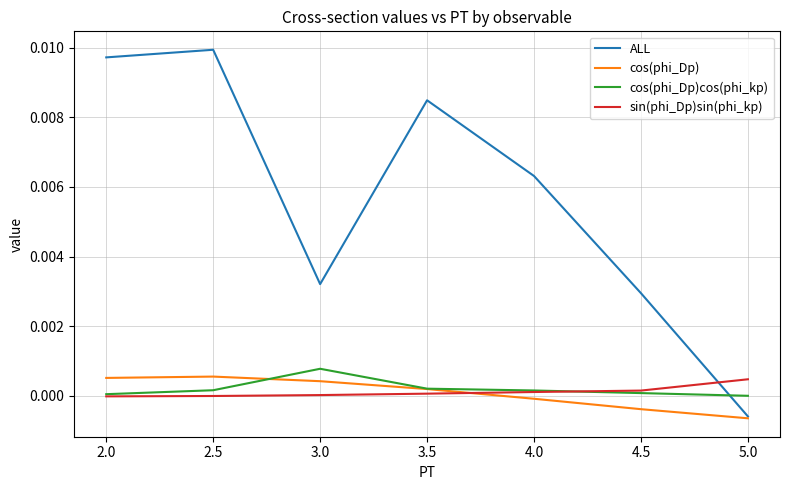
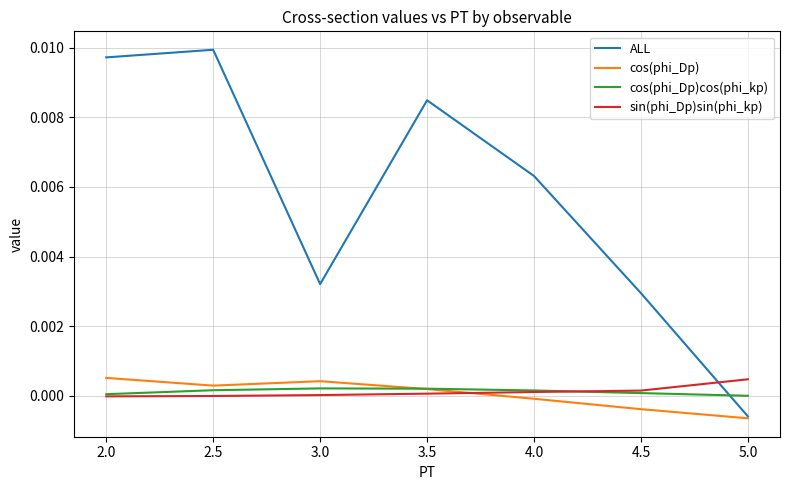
cos(phi_Dp), 2.5: 0.0006 -> 0.0003
cos(phi_Dp)cos(phi_kp), 3.0: 0.0008 -> 0.0002
